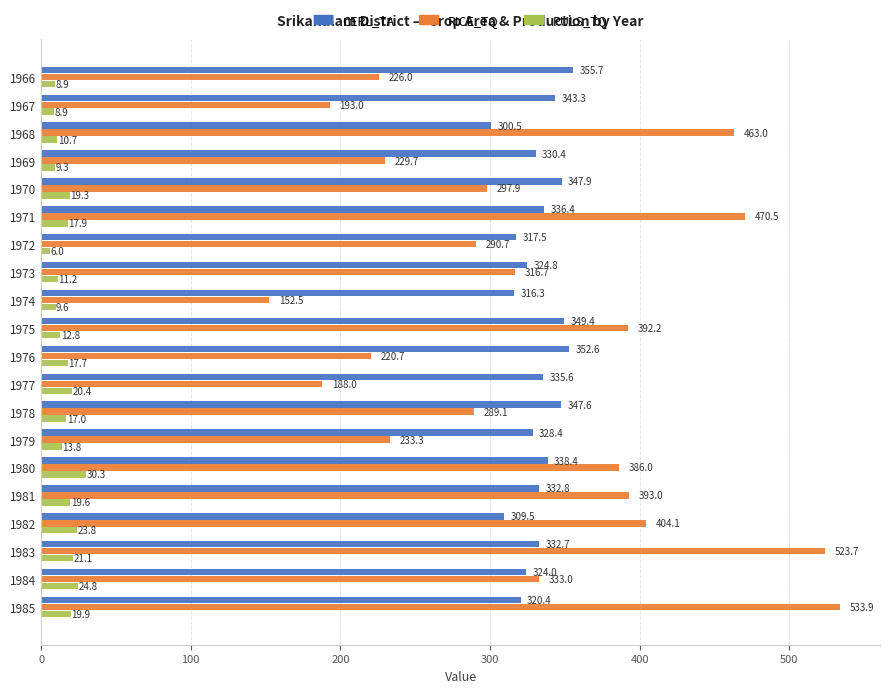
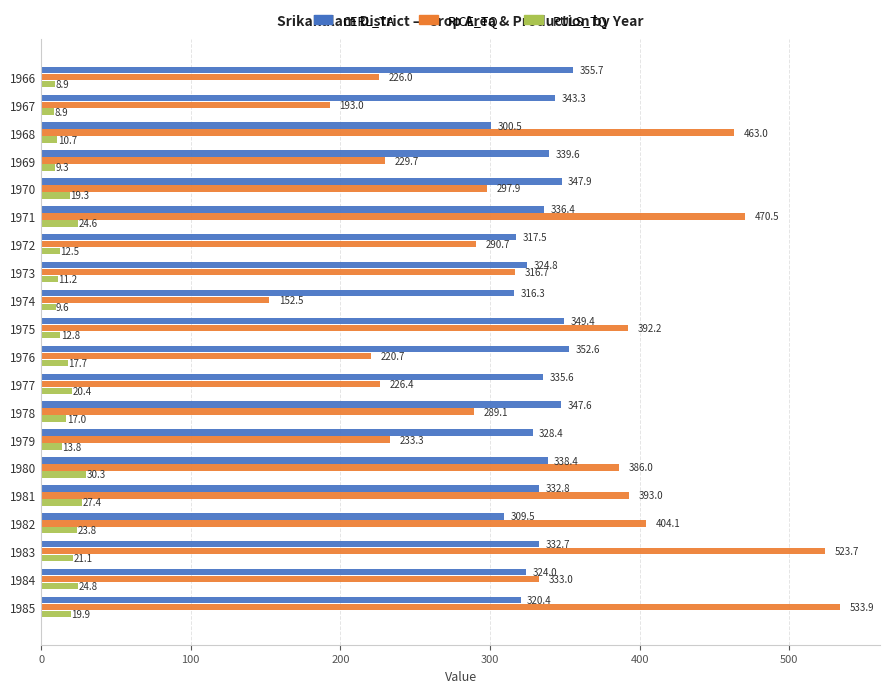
CERL_TA, 1969: 330.4 -> 339.6
PULS_TQ, 1971: 17.9 -> 24.6
PULS_TQ, 1972: 6.0 -> 12.5
RICE_TQ, 1977: 188.0 -> 226.4
PULS_TQ, 1981: 19.6 -> 27.4
